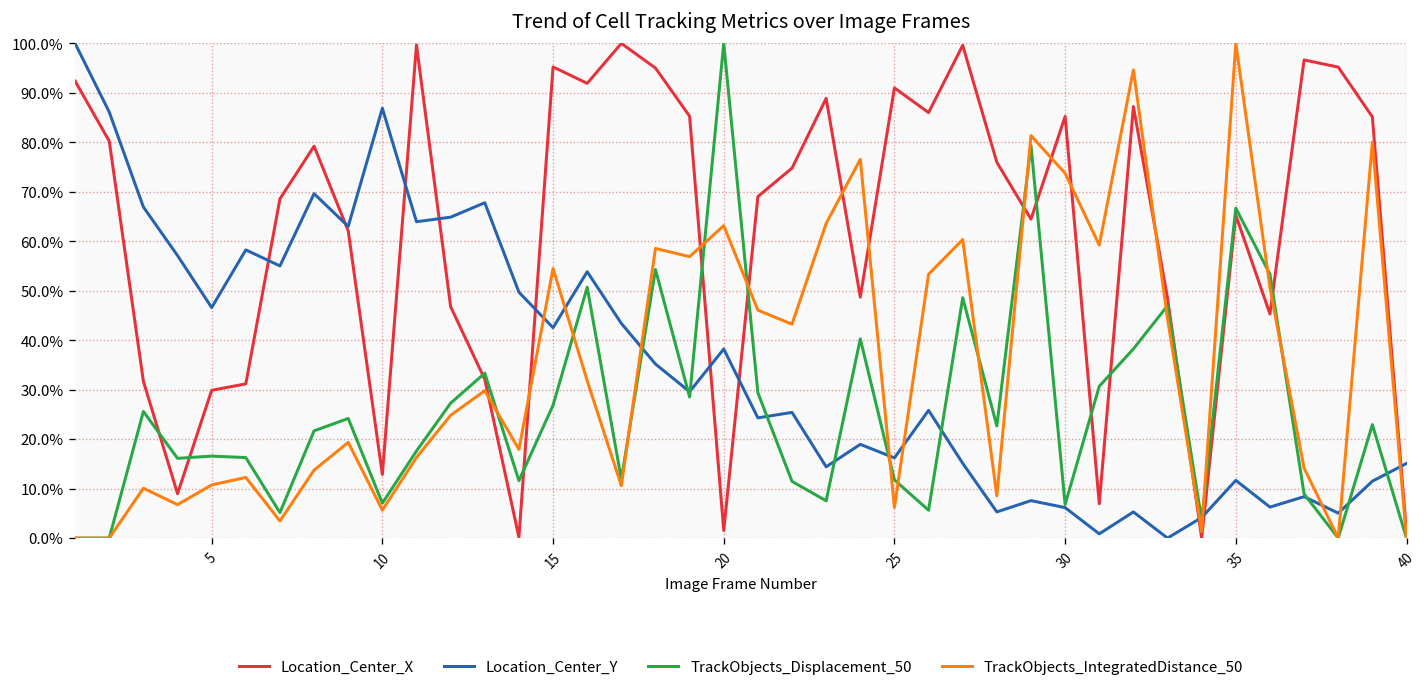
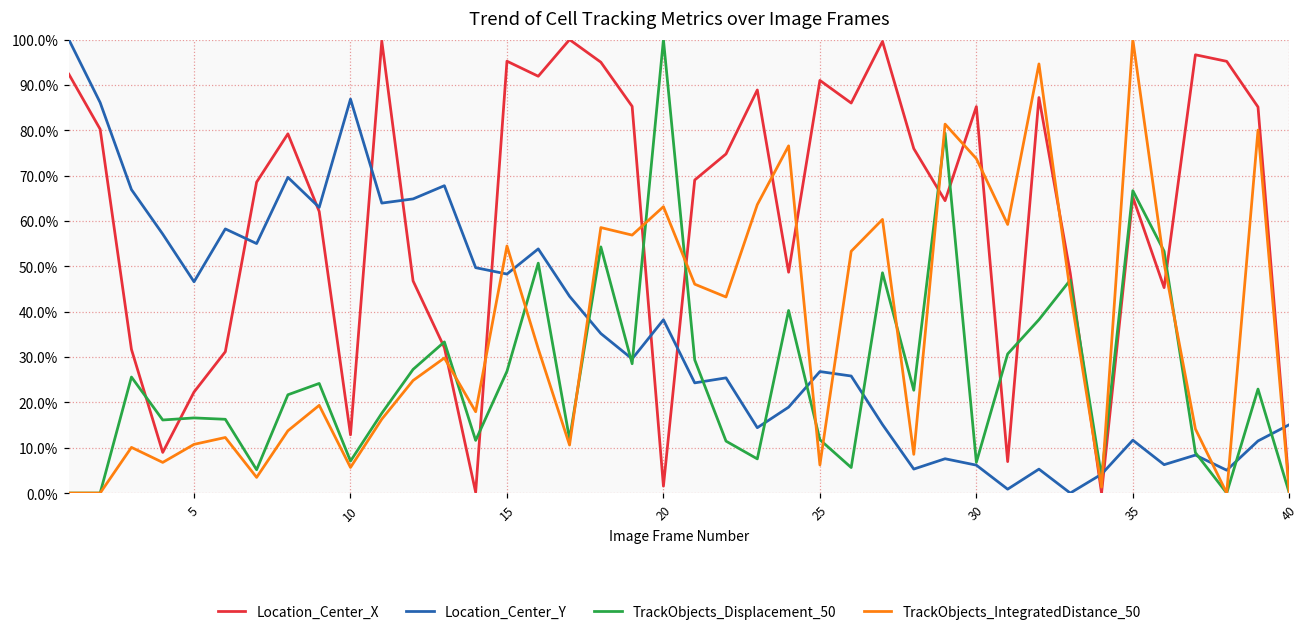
Location_Center_X, 5: 30% -> 22%
Location_Center_Y, 15: 43% -> 48%
Location_Center_Y, 25: 16% -> 27%
